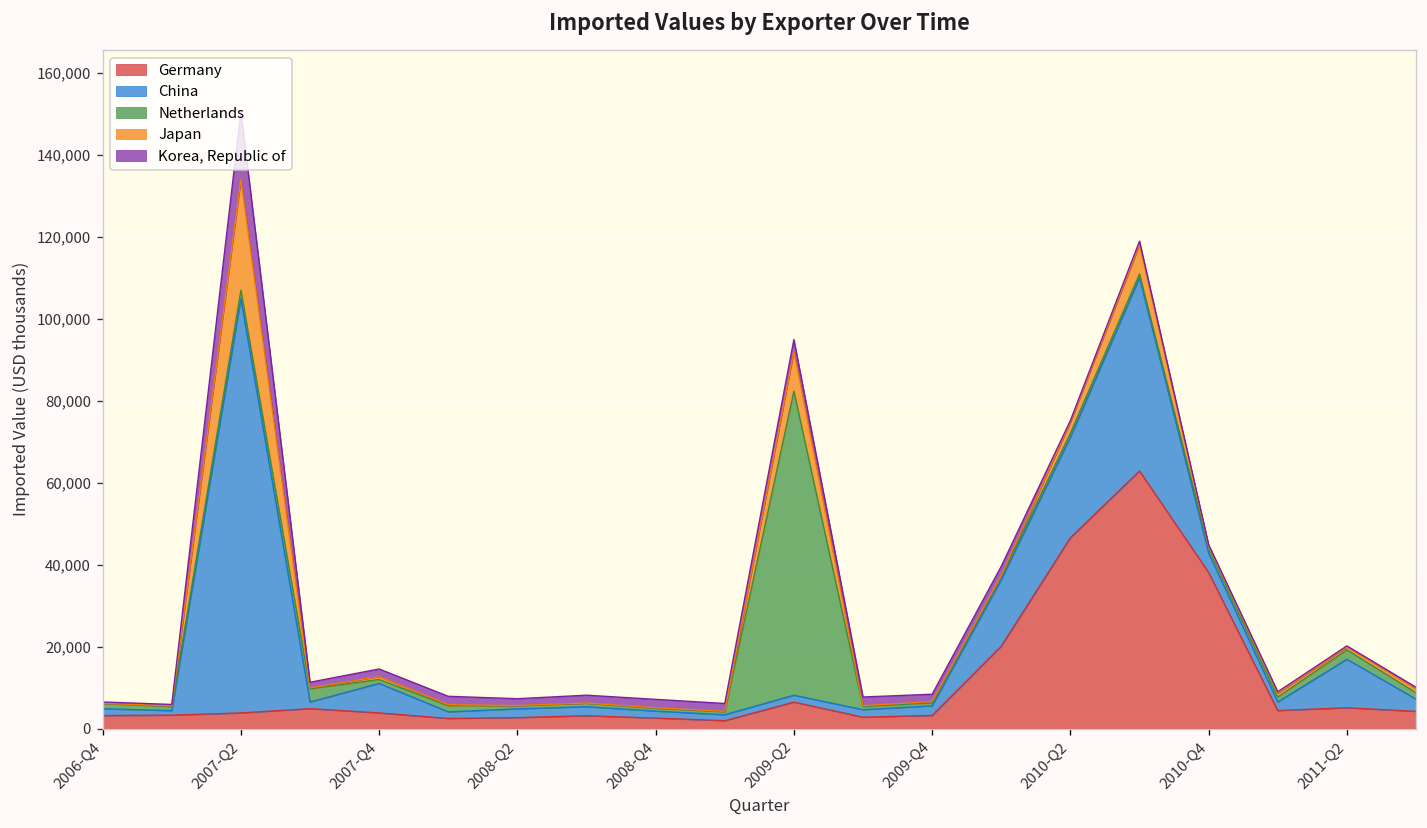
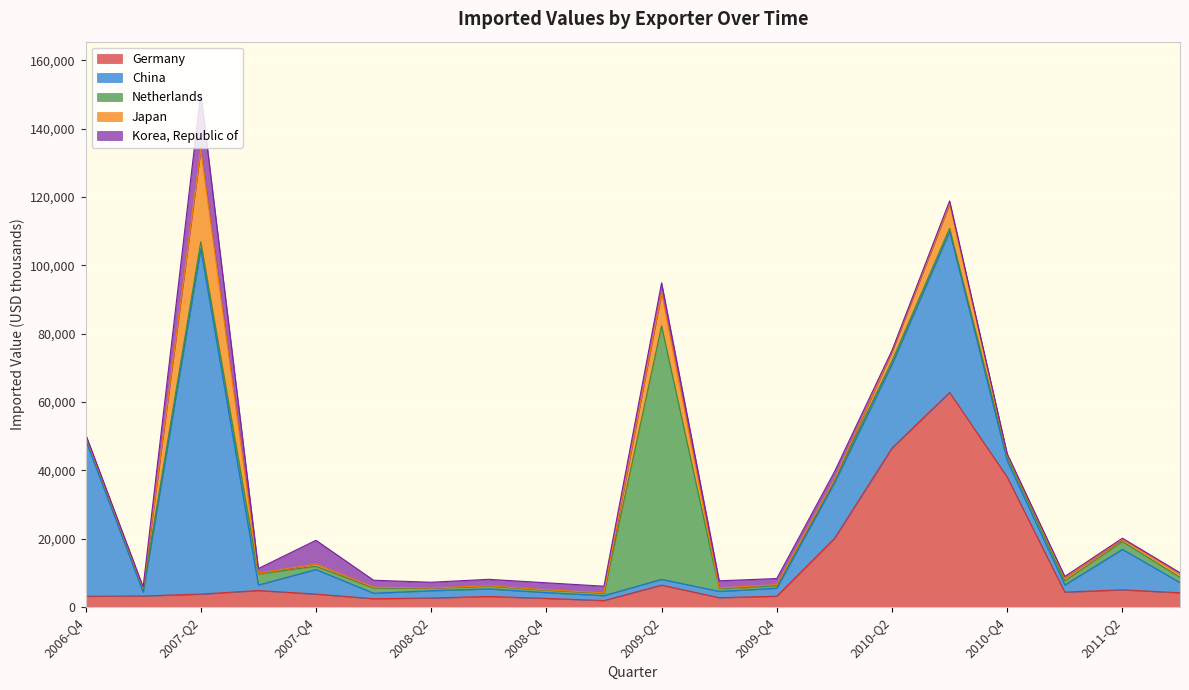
China, 2006-Q4: 2,000 -> 46,000
Korea, Republic of, 2007-Q4: 2,000 -> 7,000
